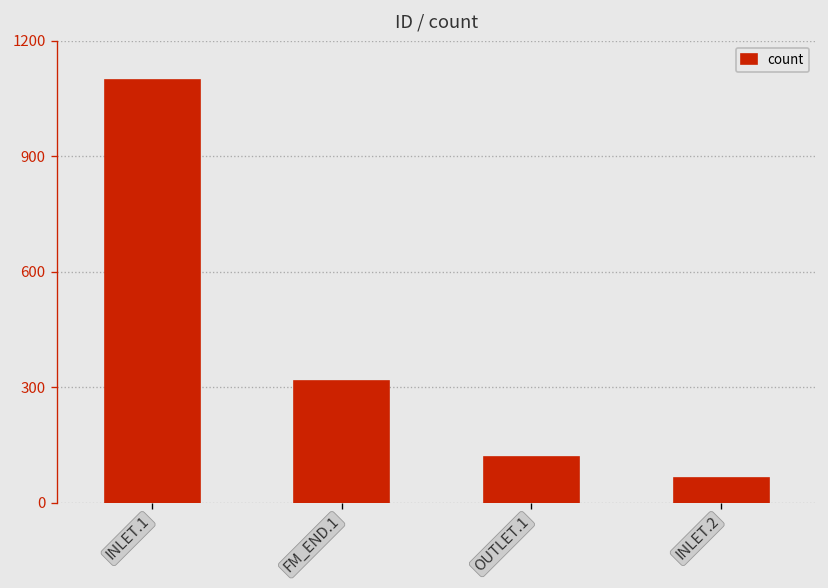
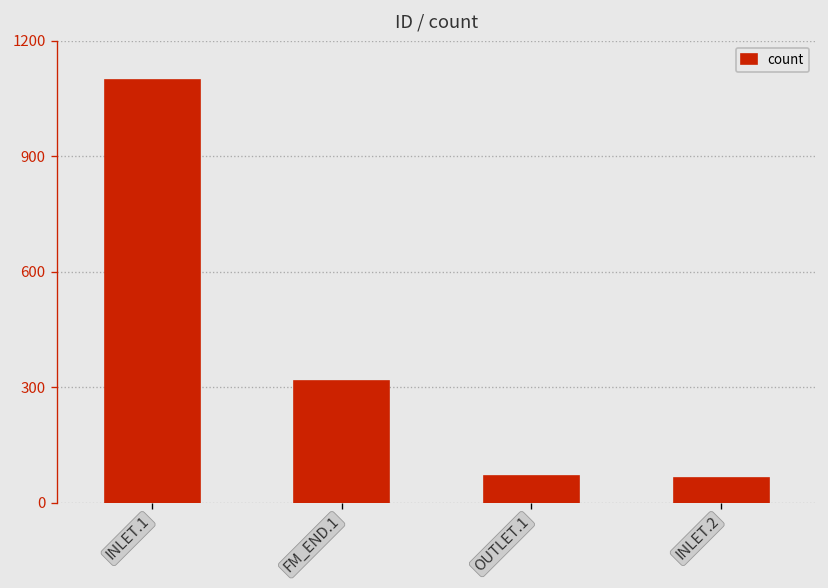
OUTLET.1: 120 -> 70
